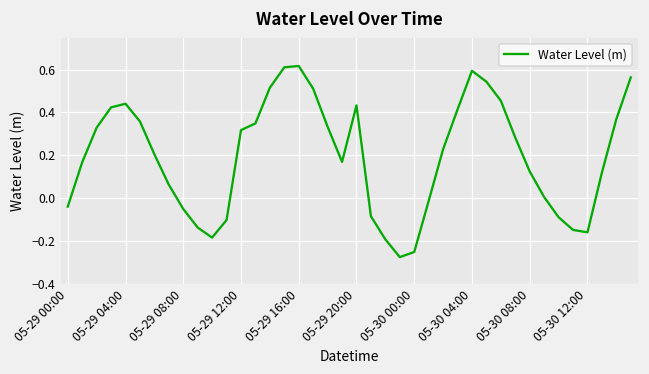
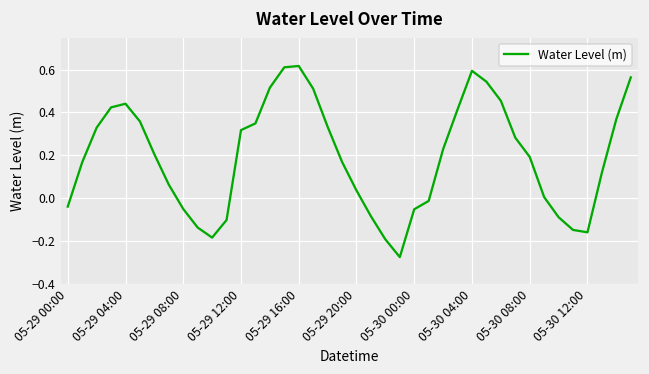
05-29 20:00: 0.43 -> 0.04
05-30 00:00: -0.25 -> -0.05
05-30 08:00: 0.12 -> 0.19
